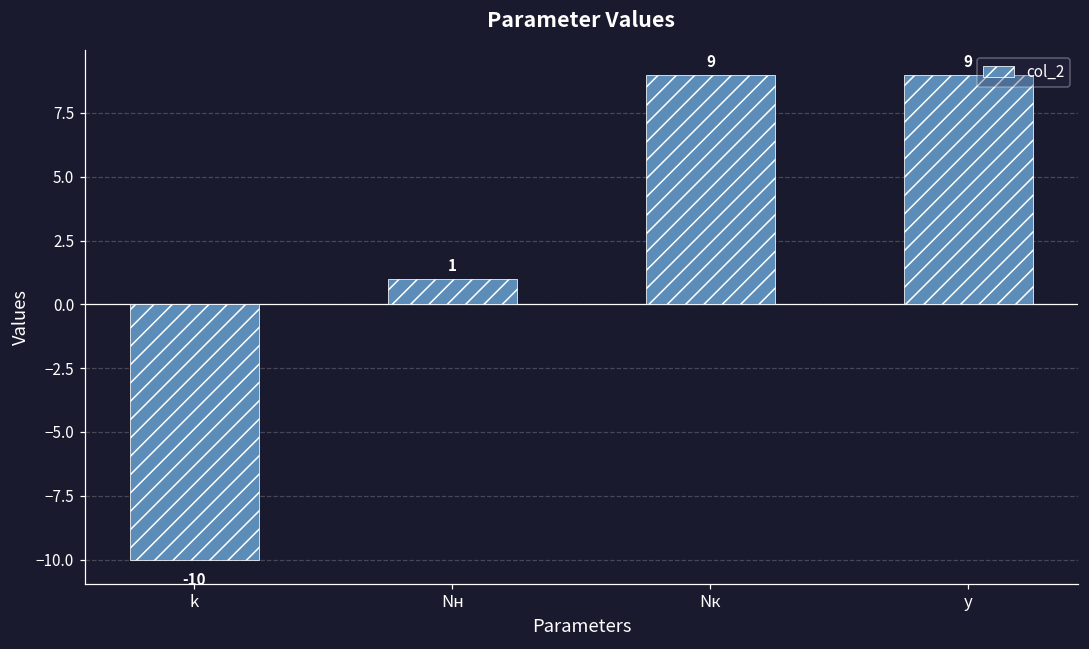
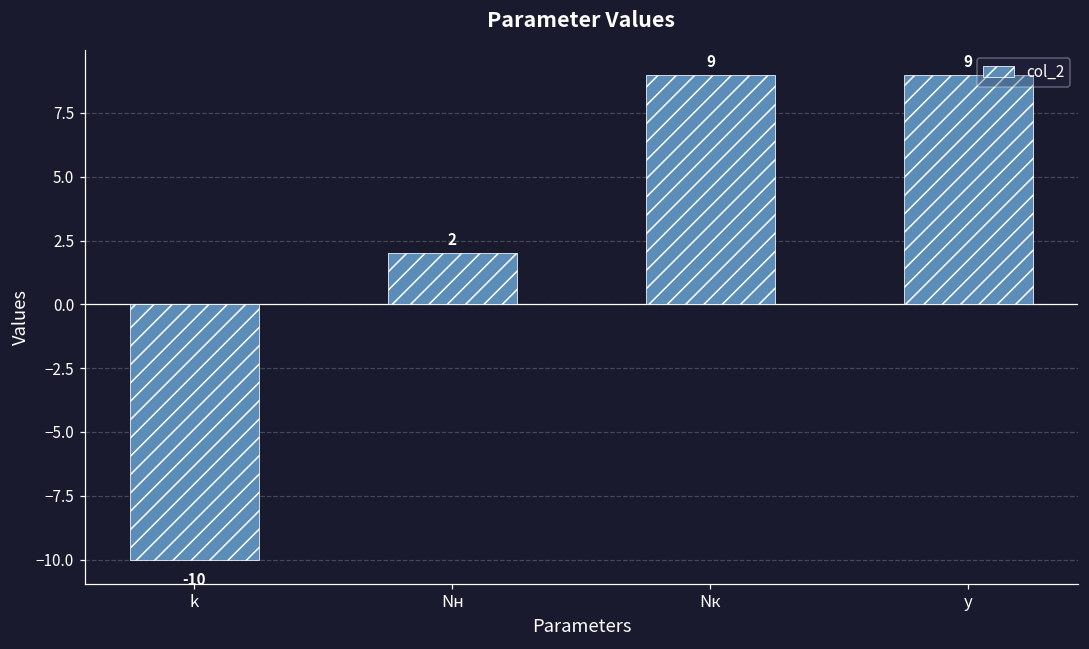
Nн: 1 -> 2
